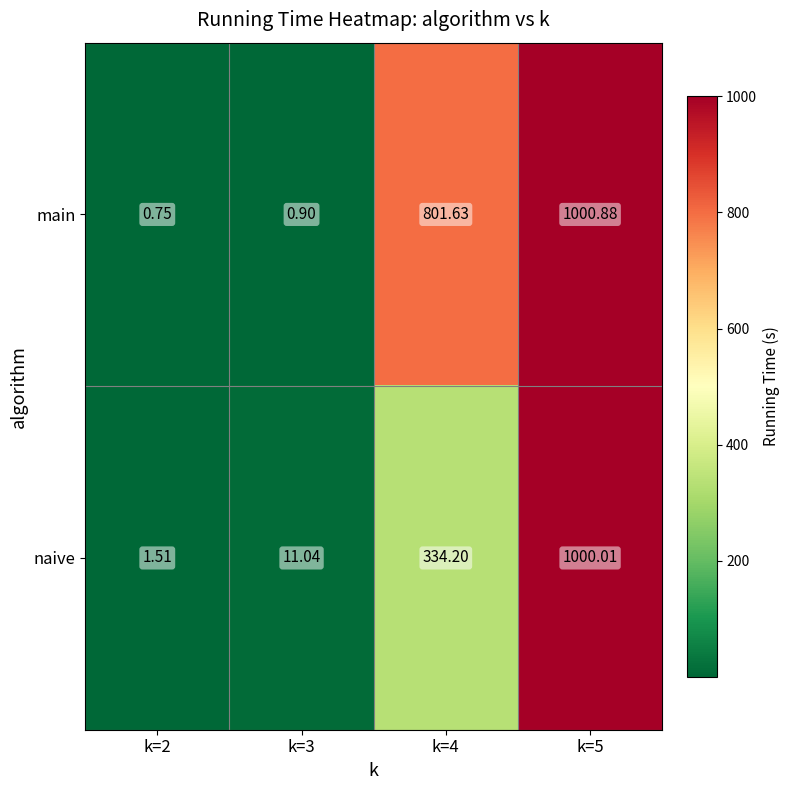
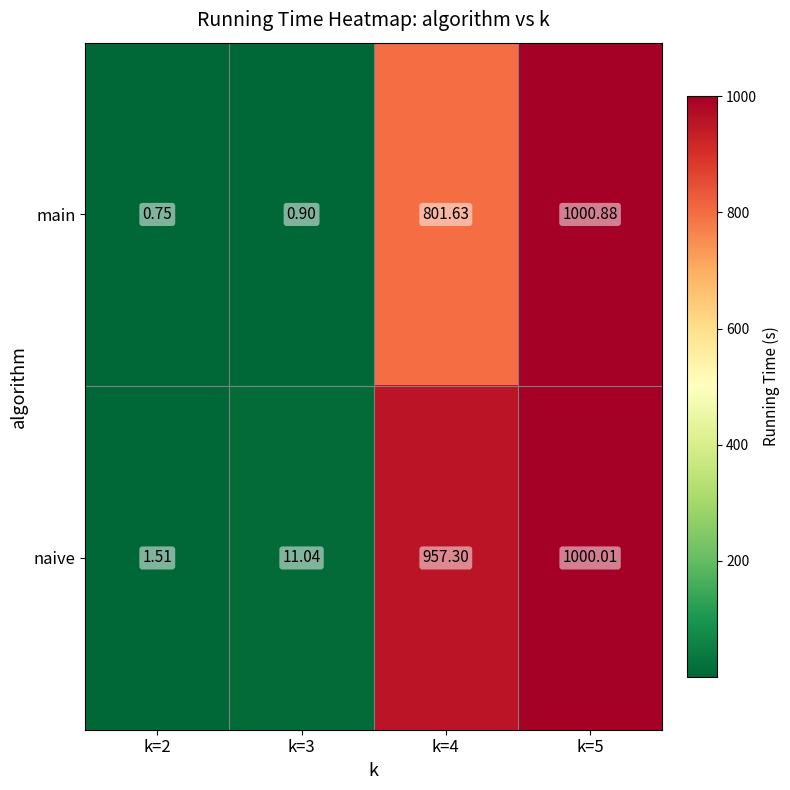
naive, k=4: 334.20 -> 957.30
